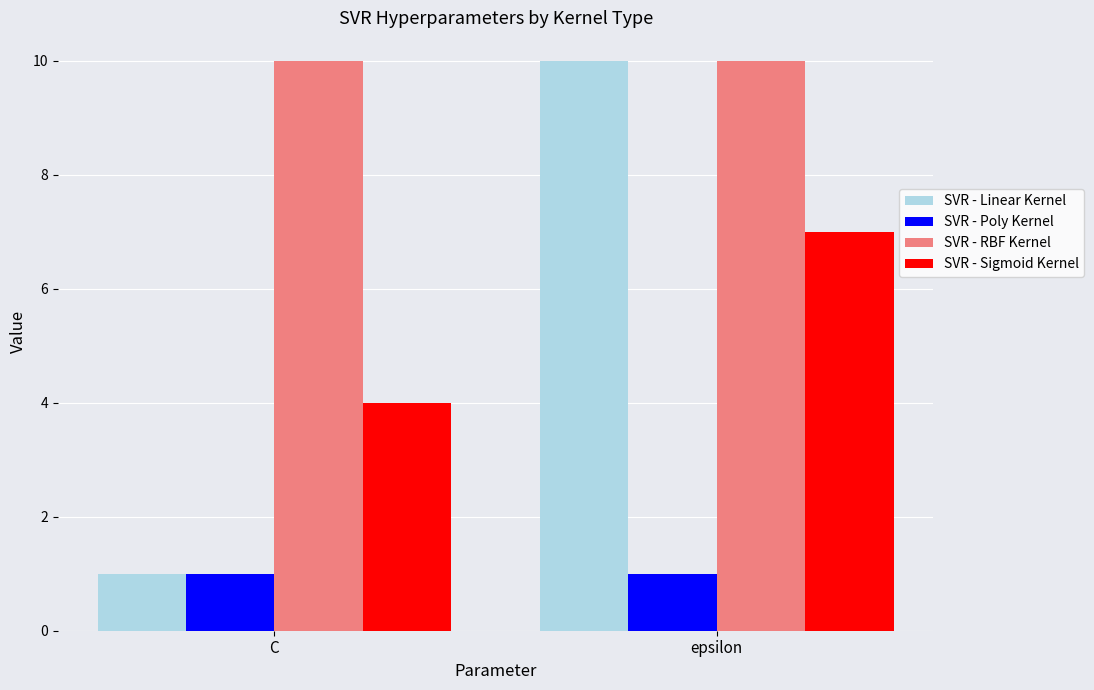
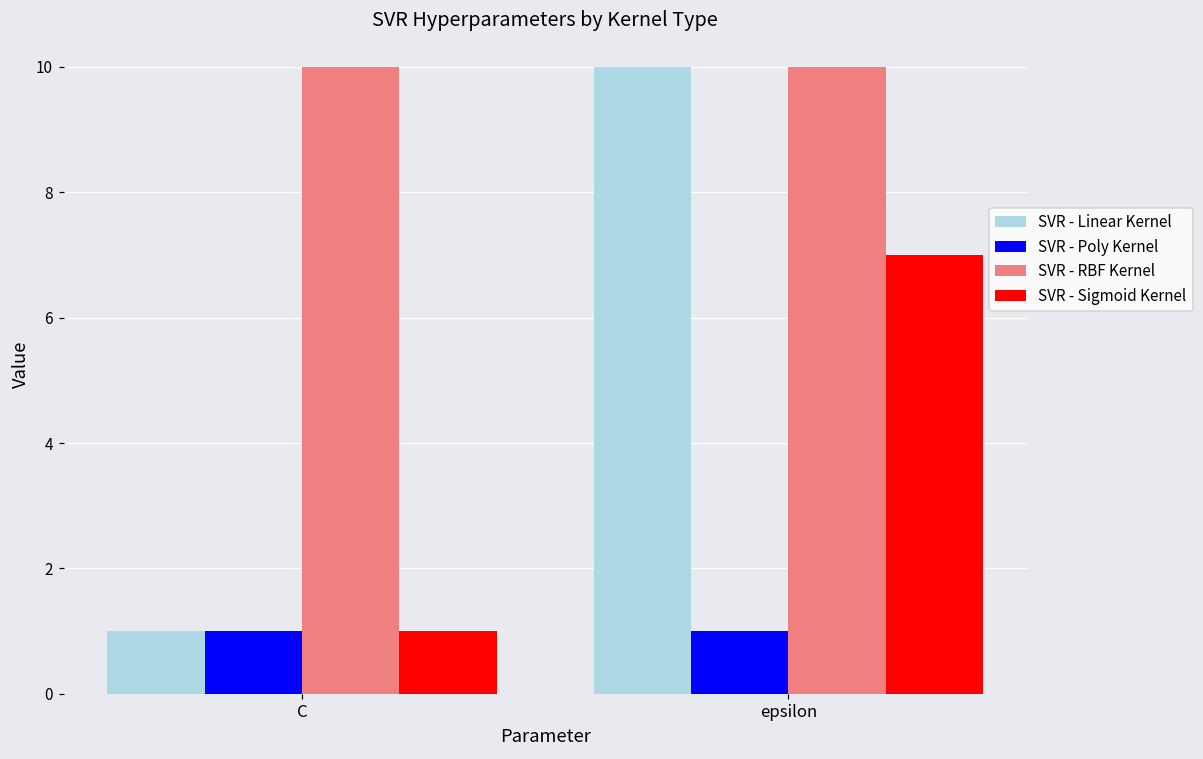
SVR - Sigmoid Kernel, C: 4 -> 1
